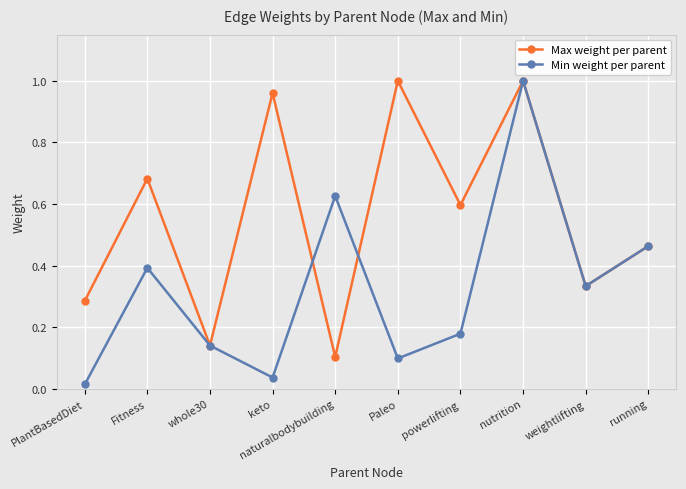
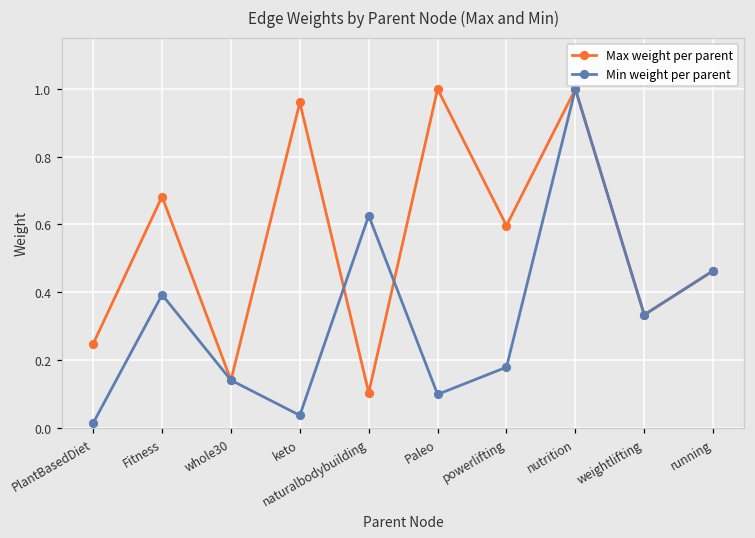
Max weight per parent, PlantBasedDiet: 0.29 -> 0.25
